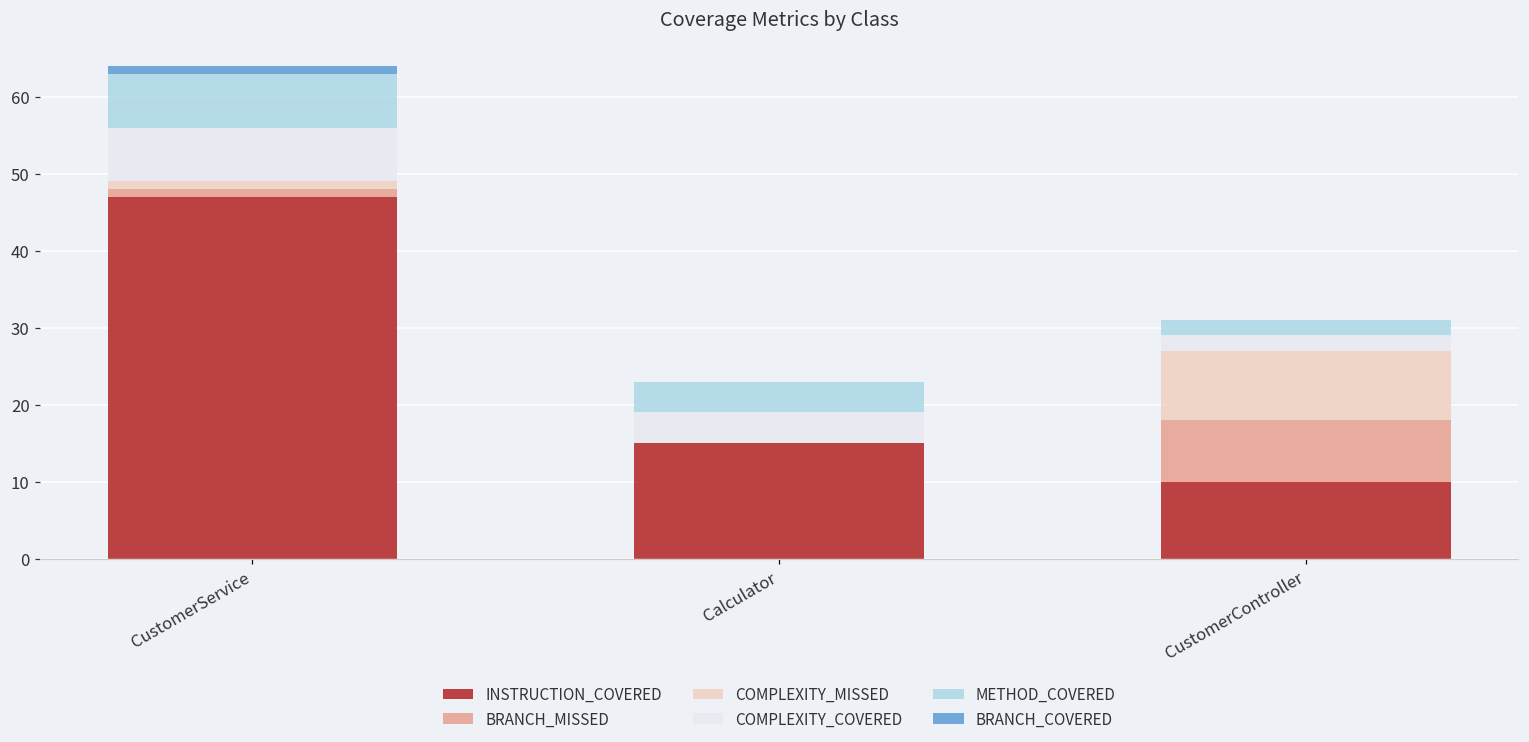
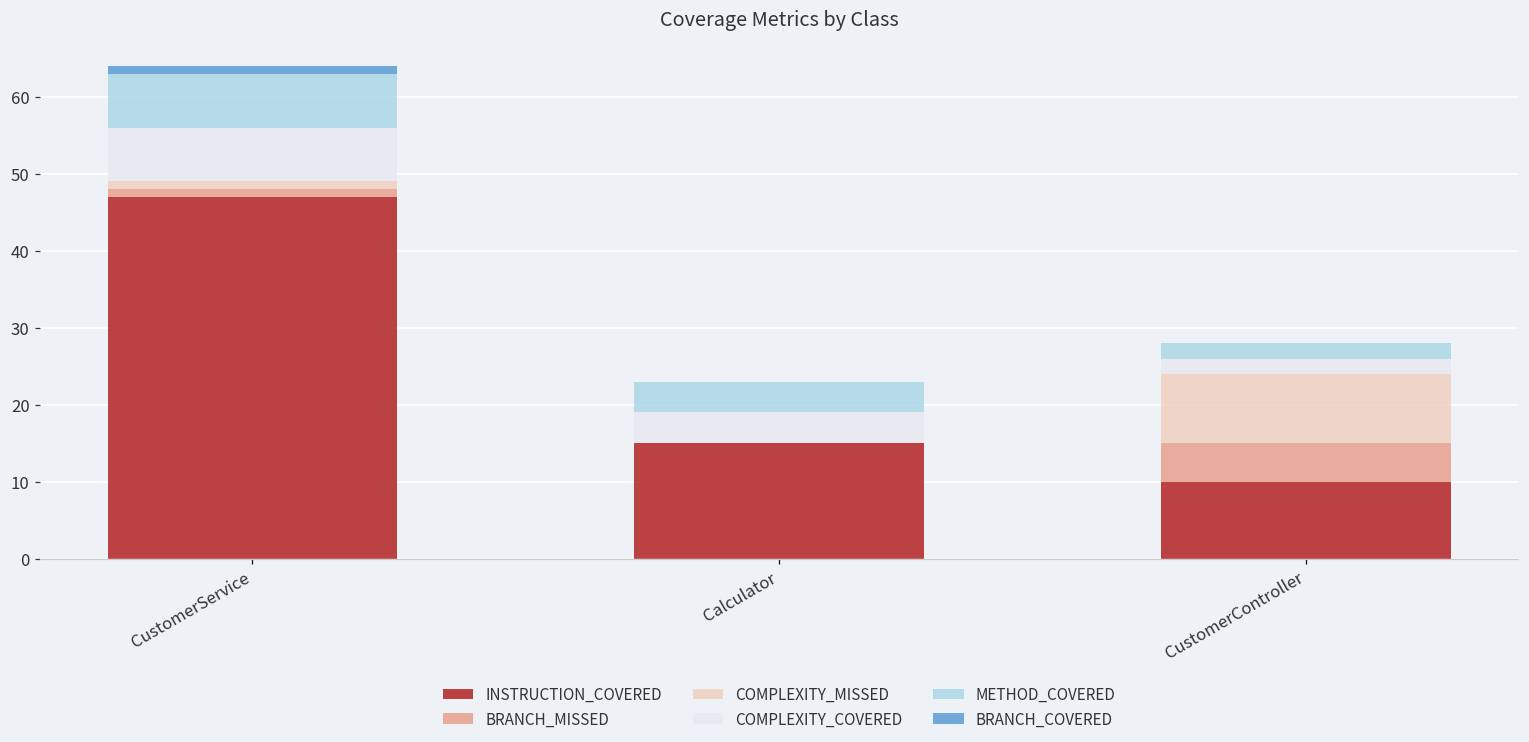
BRANCH_MISSED, CustomerController: 8 -> 5
